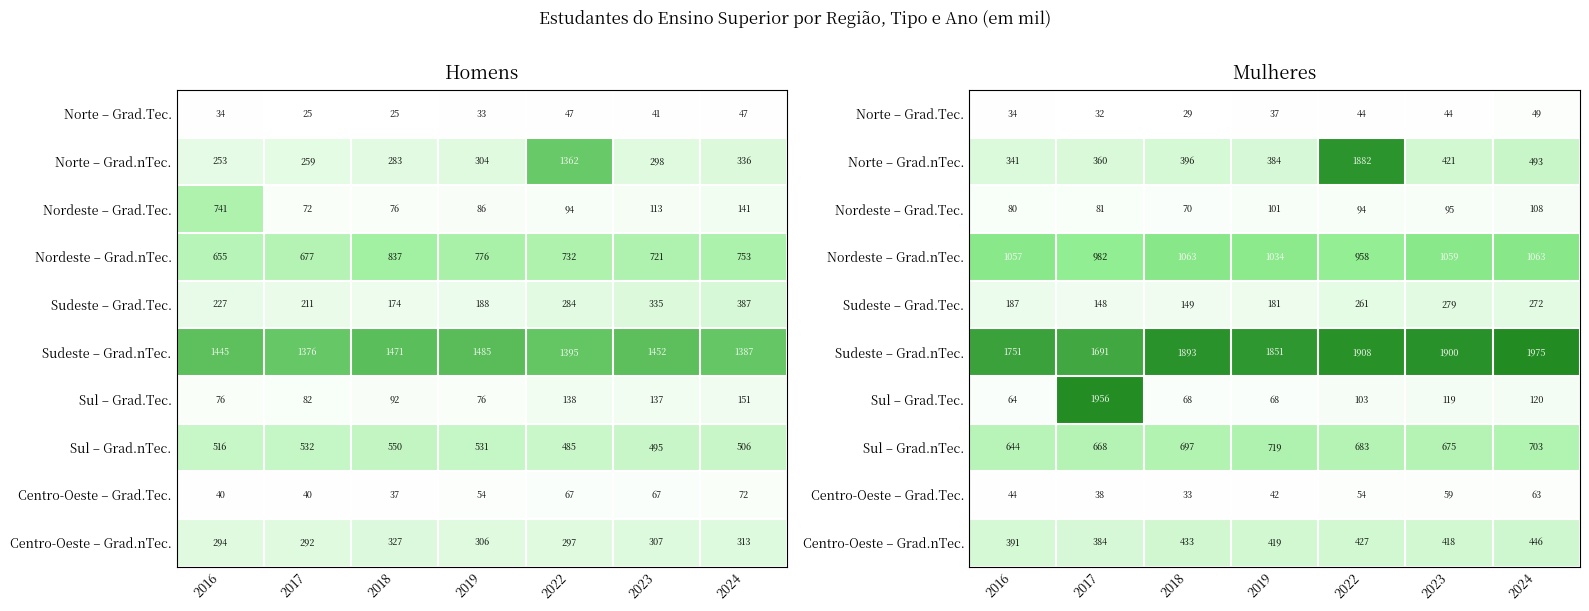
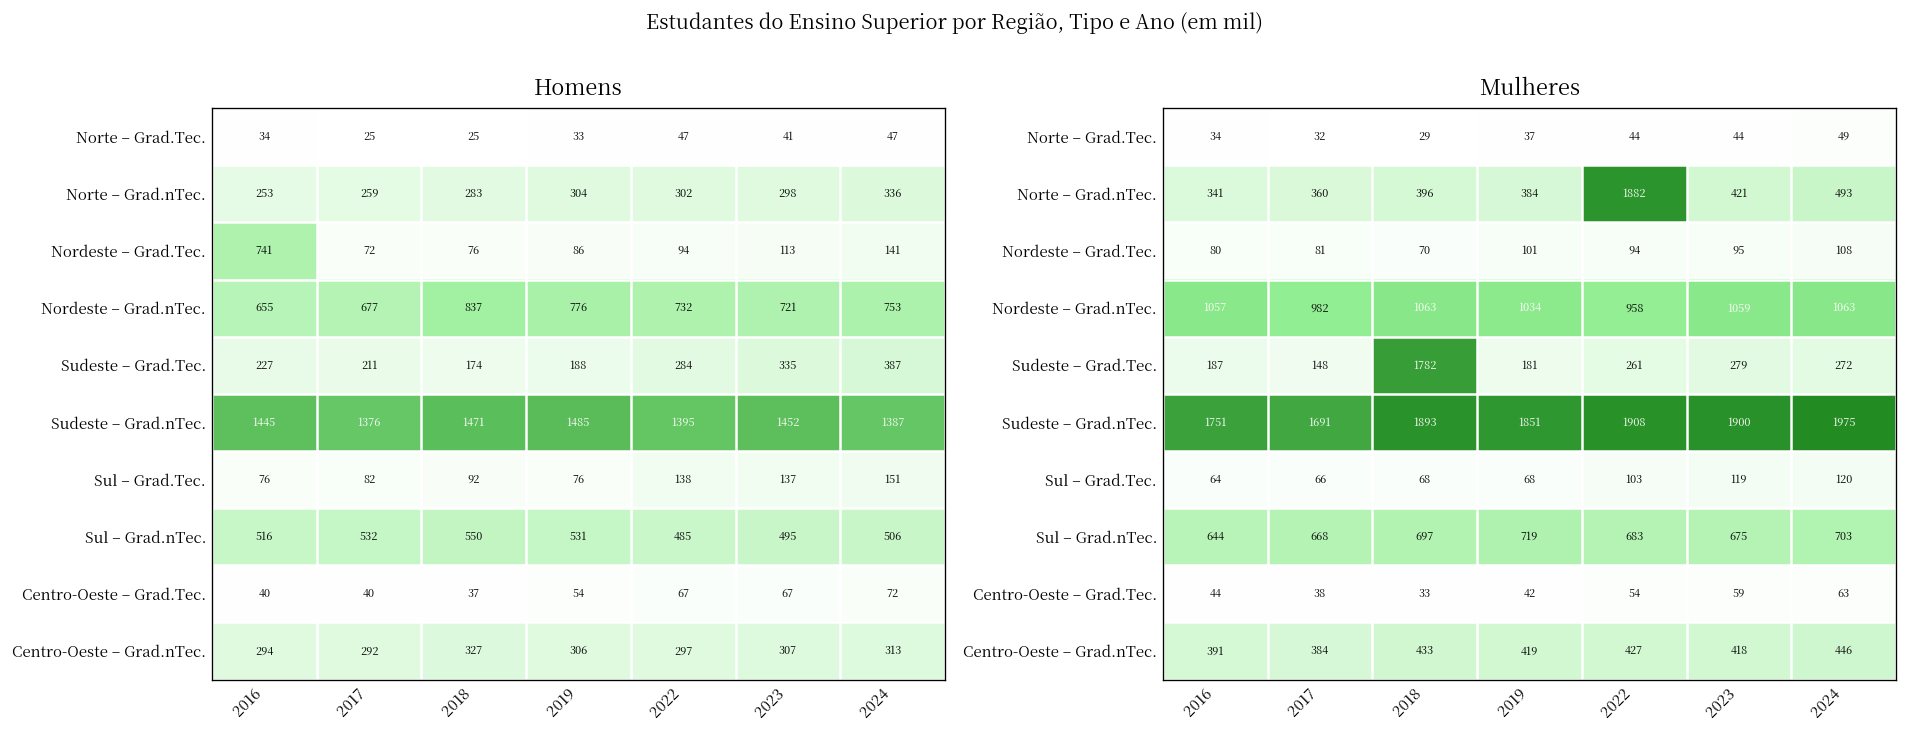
Homens, Norte – Grad.nTec., 2022: 1362 -> 302
Mulheres, Sudeste – Grad.Tec., 2018: 149 -> 1782
Mulheres, Sul – Grad.Tec., 2017: 1956 -> 66
